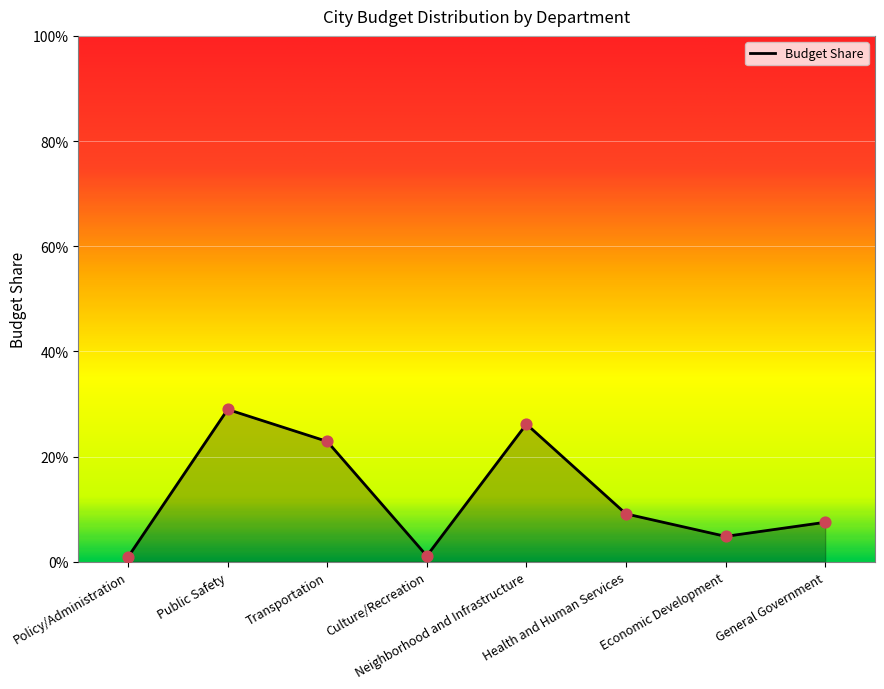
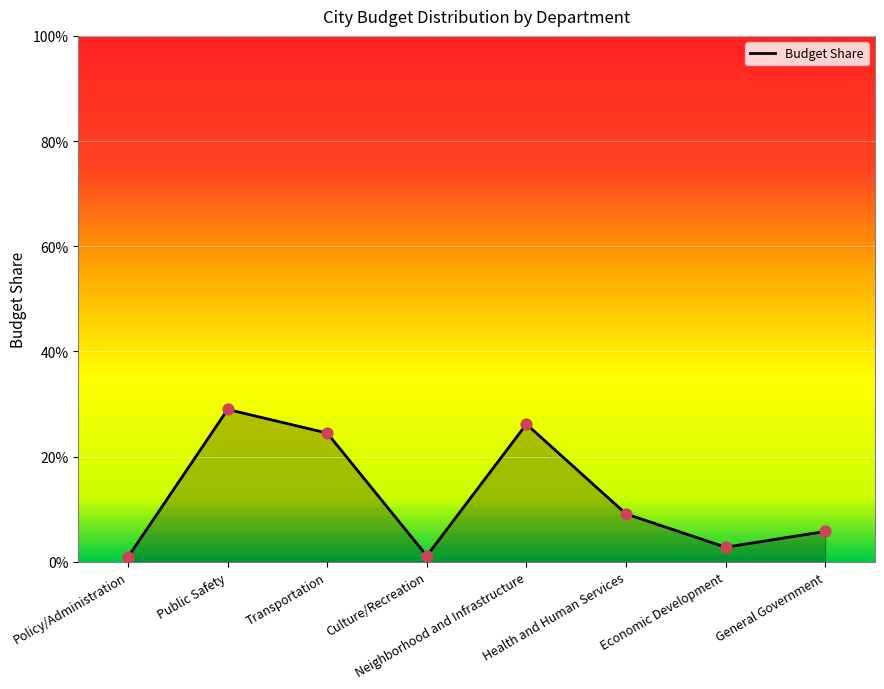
Transportation: 23% -> 24%
Economic Development: 5% -> 3%
General Government: 7% -> 6%
